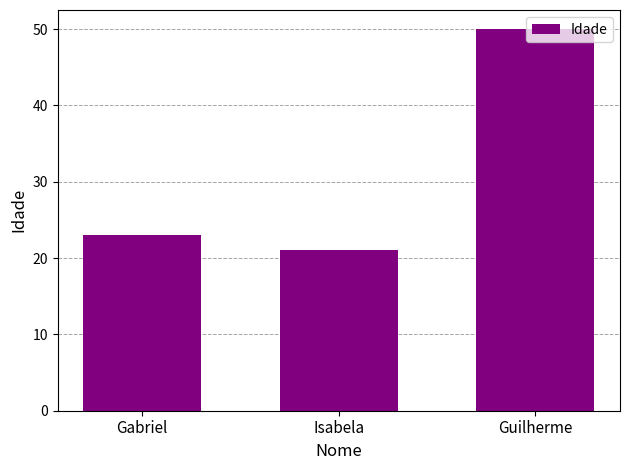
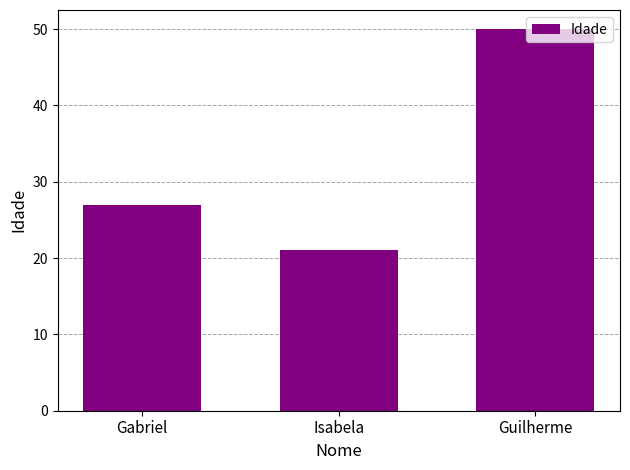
Gabriel: 23 -> 27
